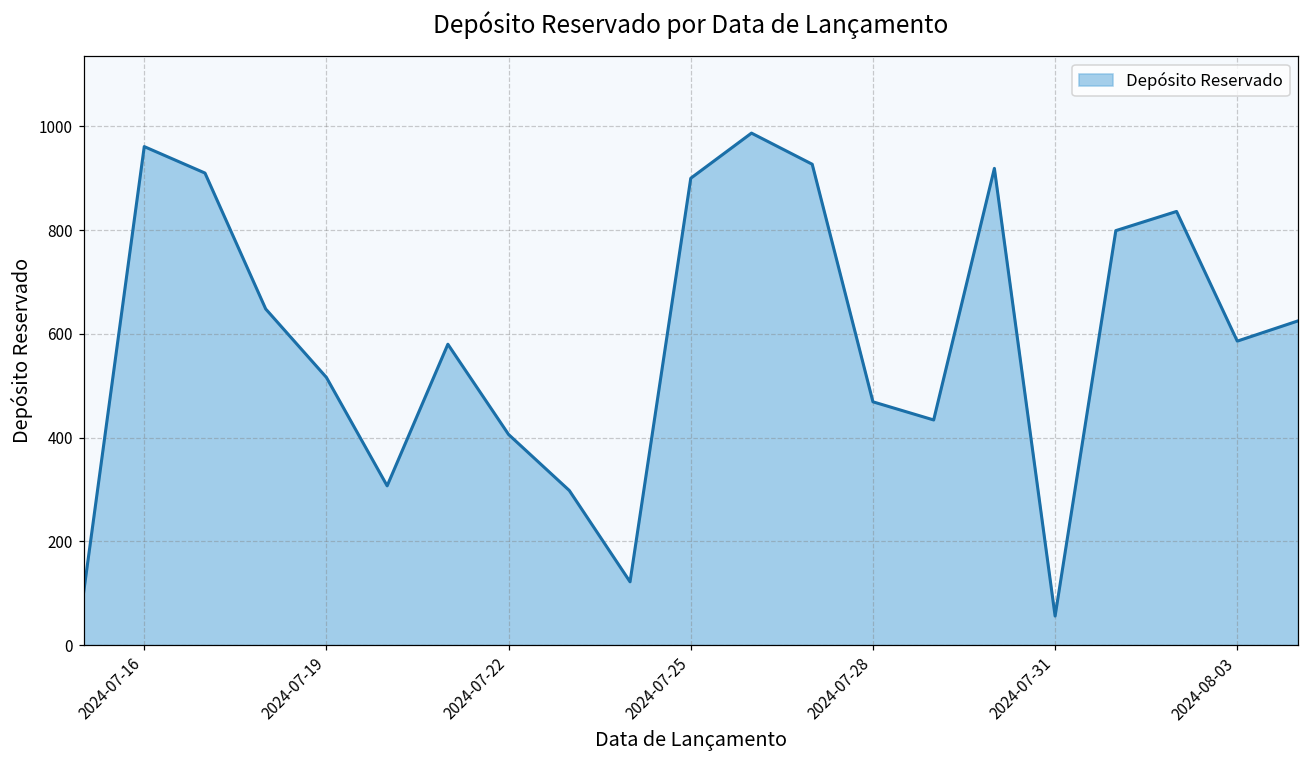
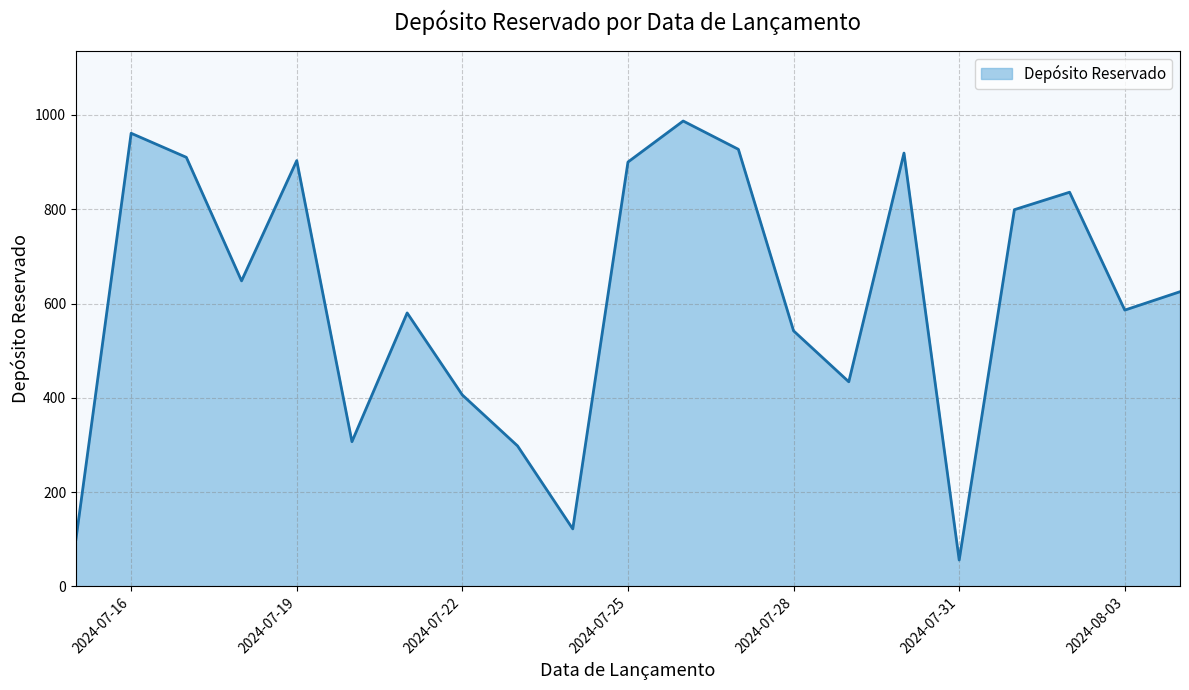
2024-07-19: 520 -> 900
2024-07-28: 470 -> 540
